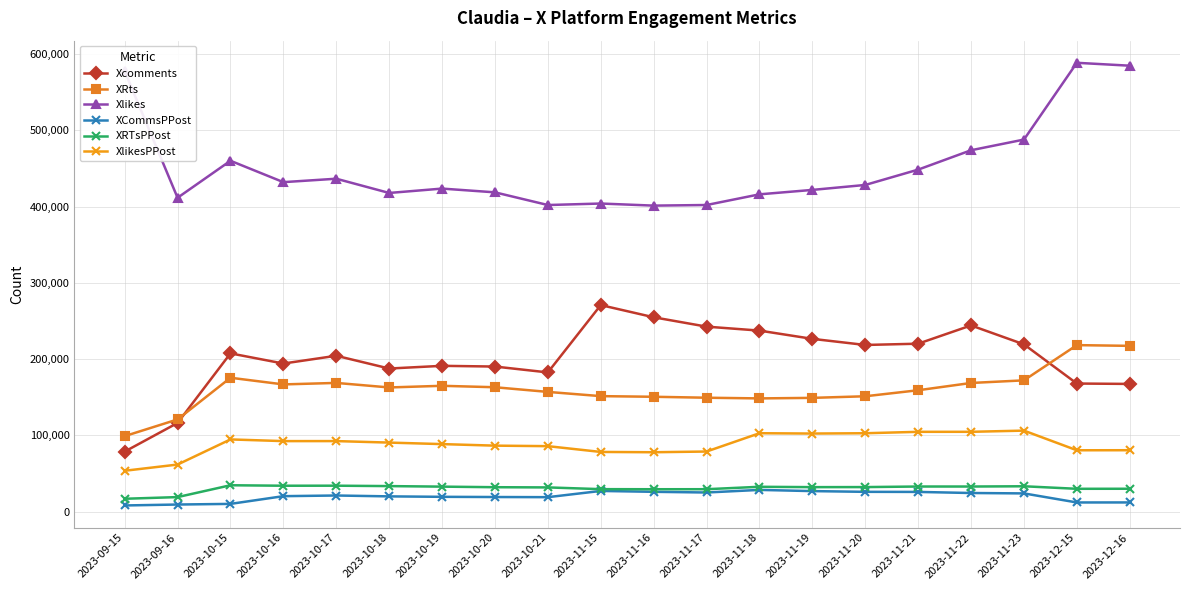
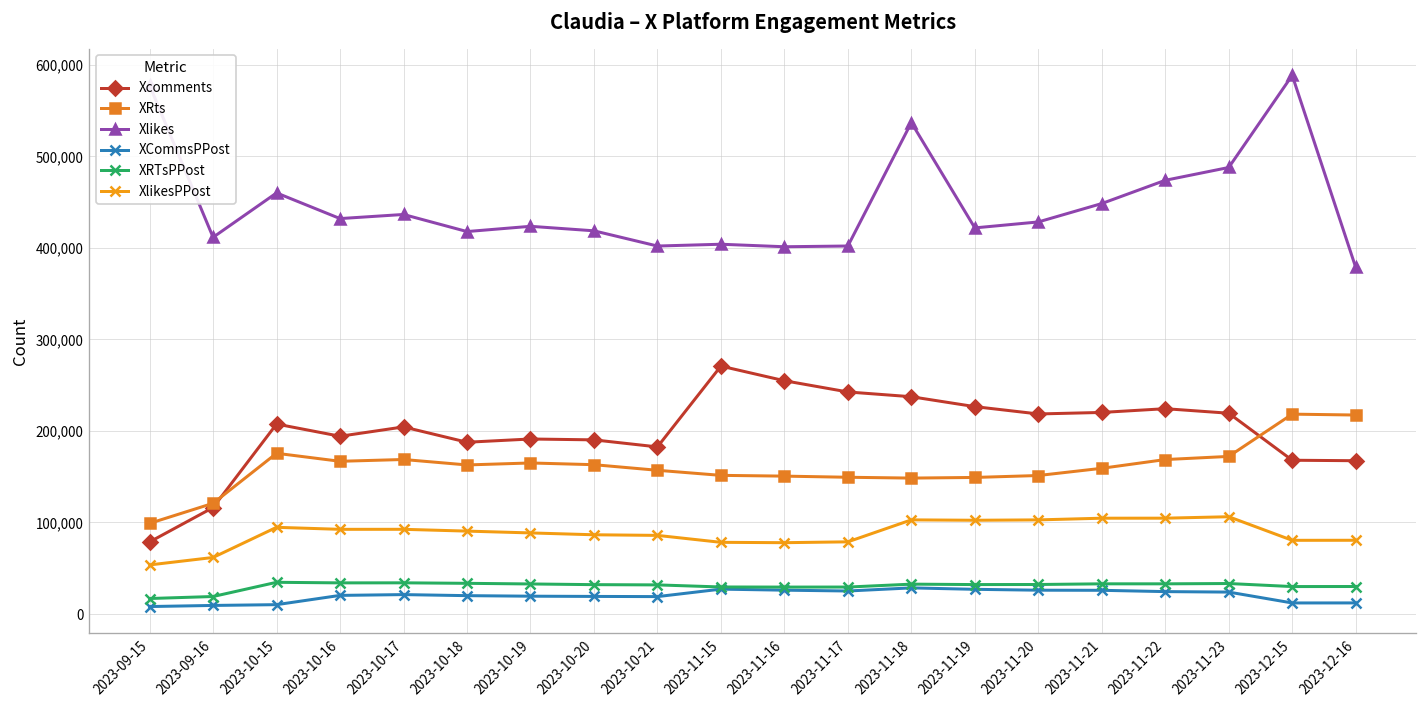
Xlikes, 2023-11-18: 420,000 -> 540,000
Xcomments, 2023-11-22: 240,000 -> 220,000
Xlikes, 2023-12-16: 580,000 -> 380,000
